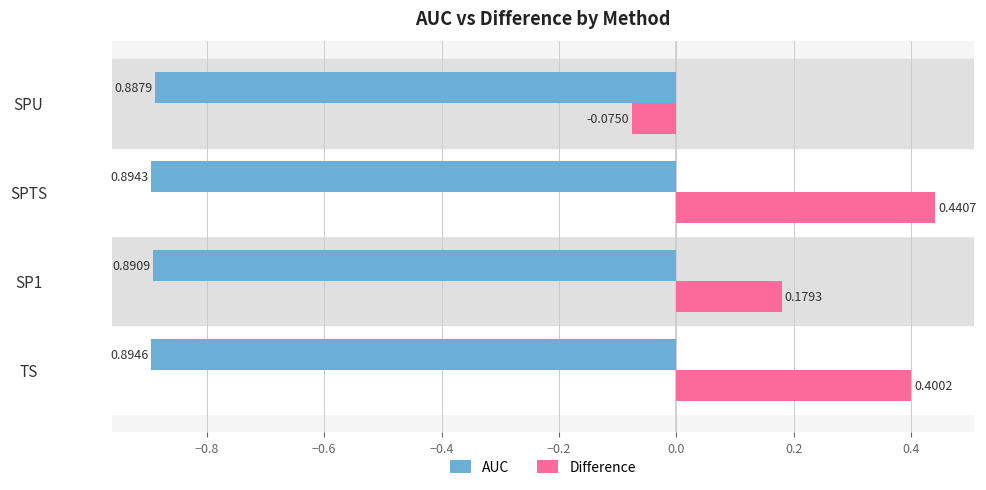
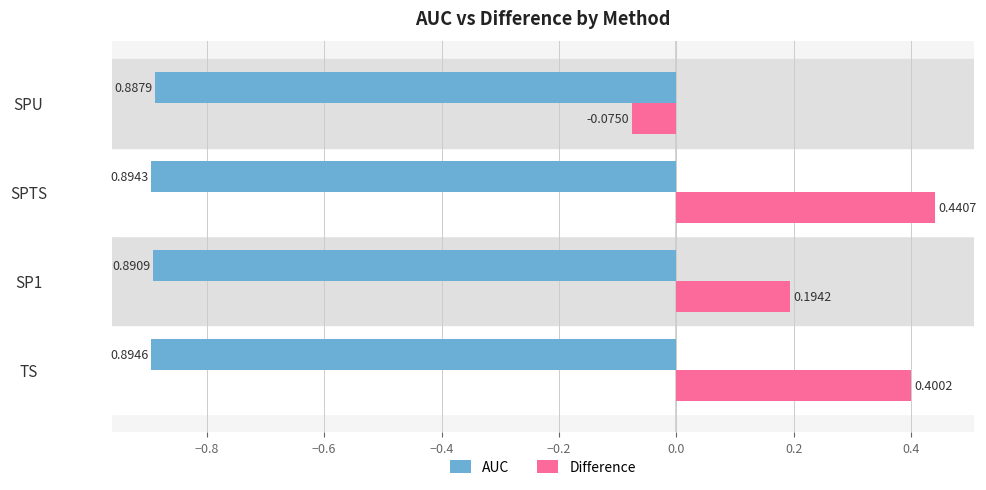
Difference, SP1: 0.1793 -> 0.1942
